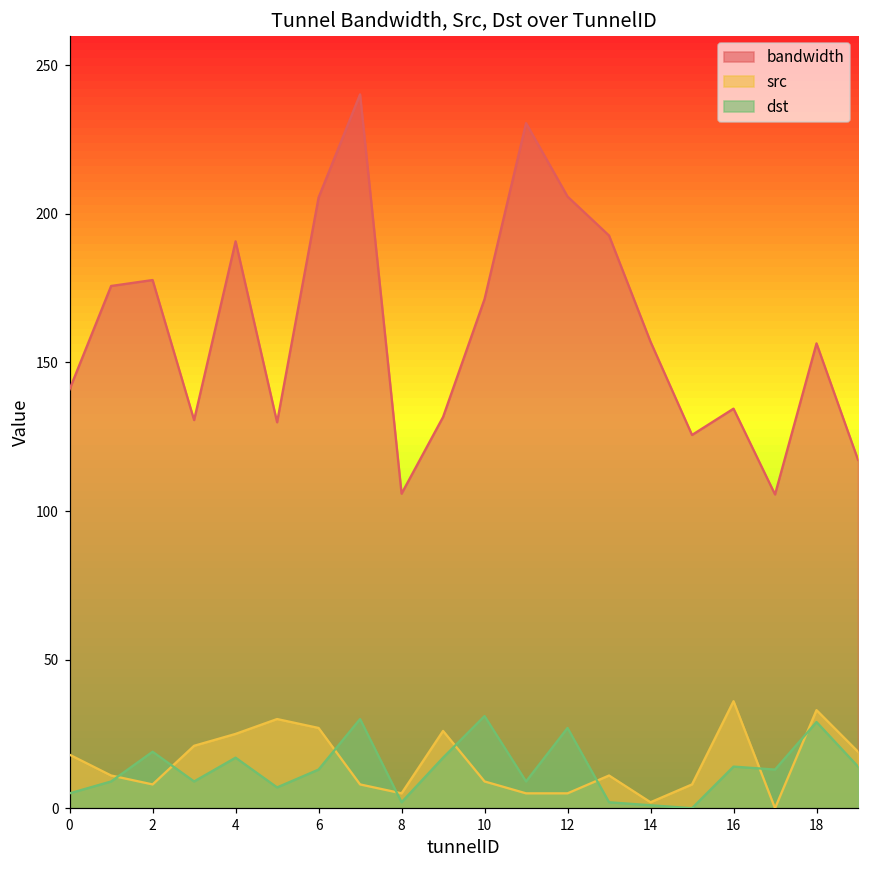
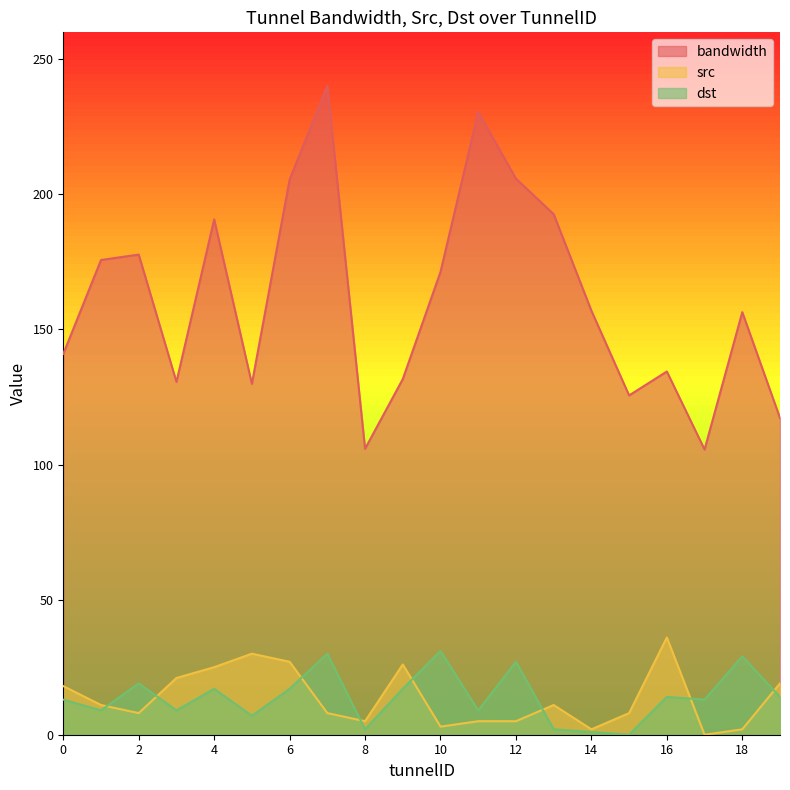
dst, 0: 5 -> 13
dst, 6: 13 -> 17
src, 10: 9 -> 3
src, 18: 33 -> 2
